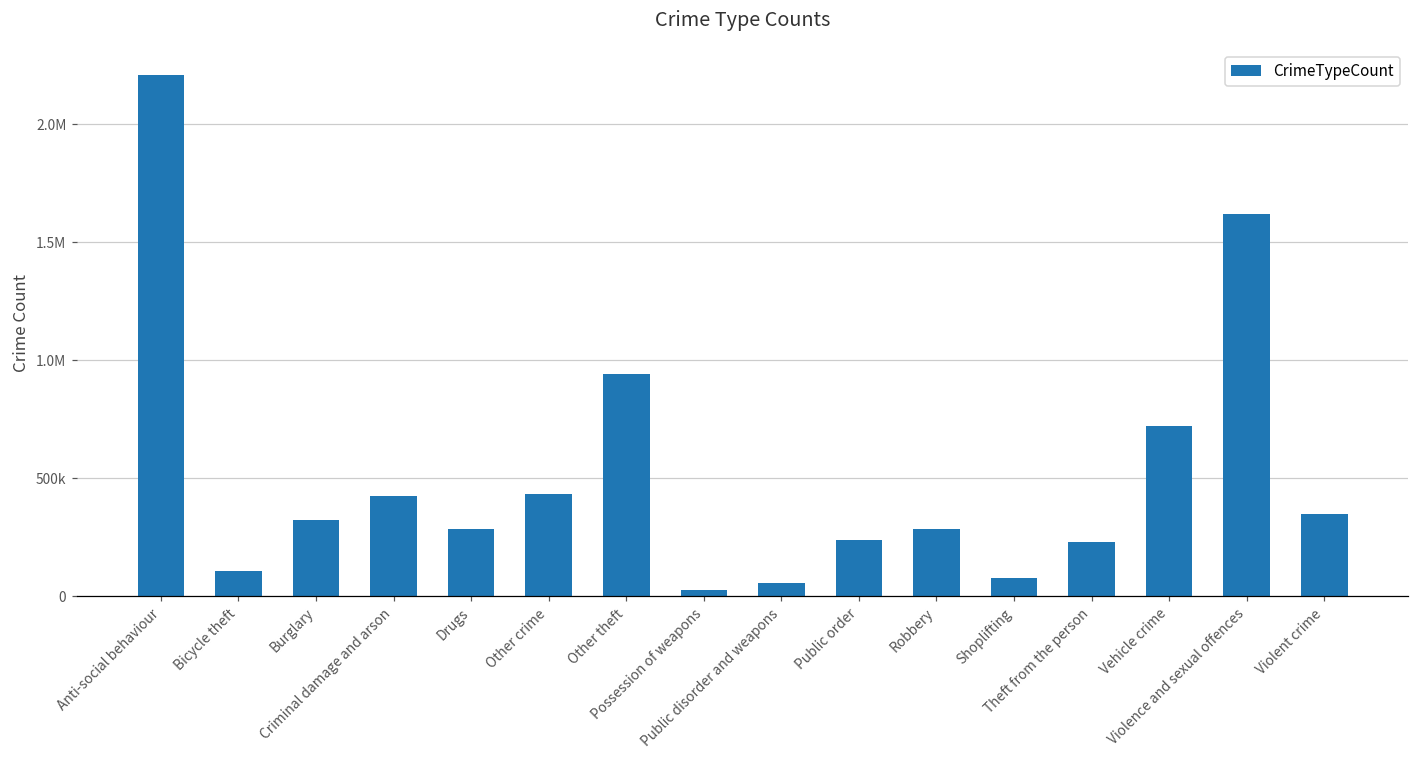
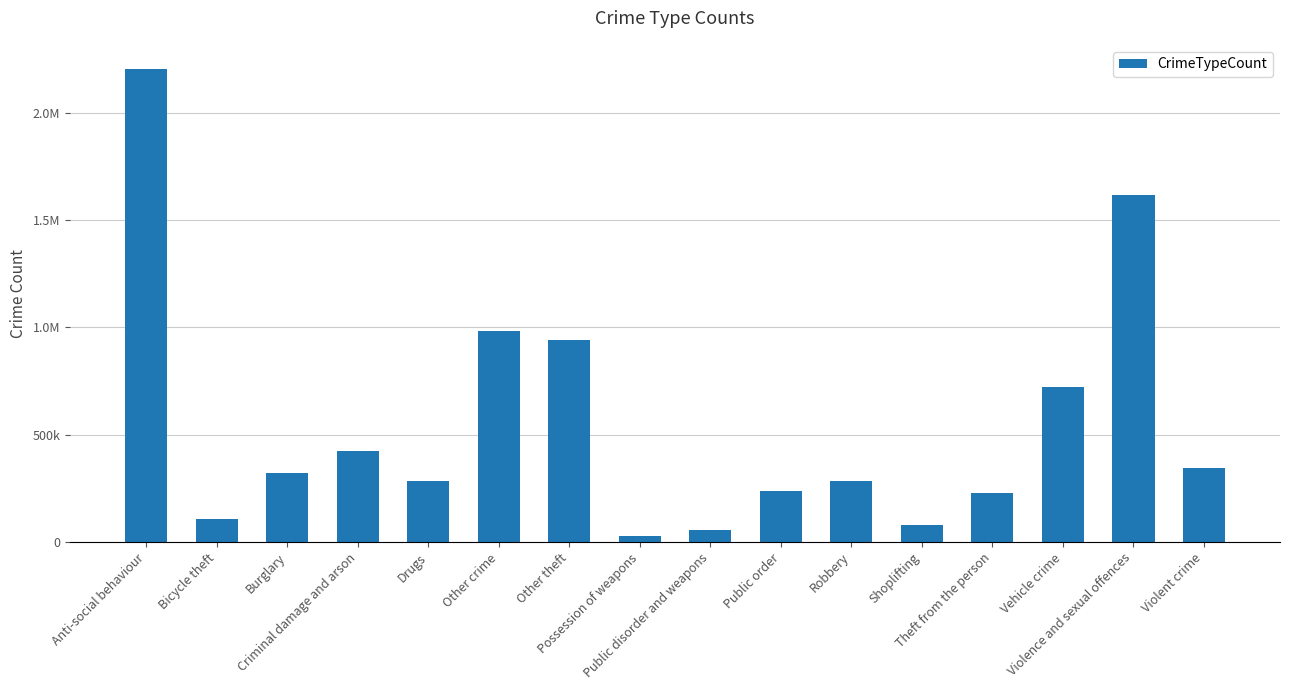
Other crime: 430000 -> 980000
